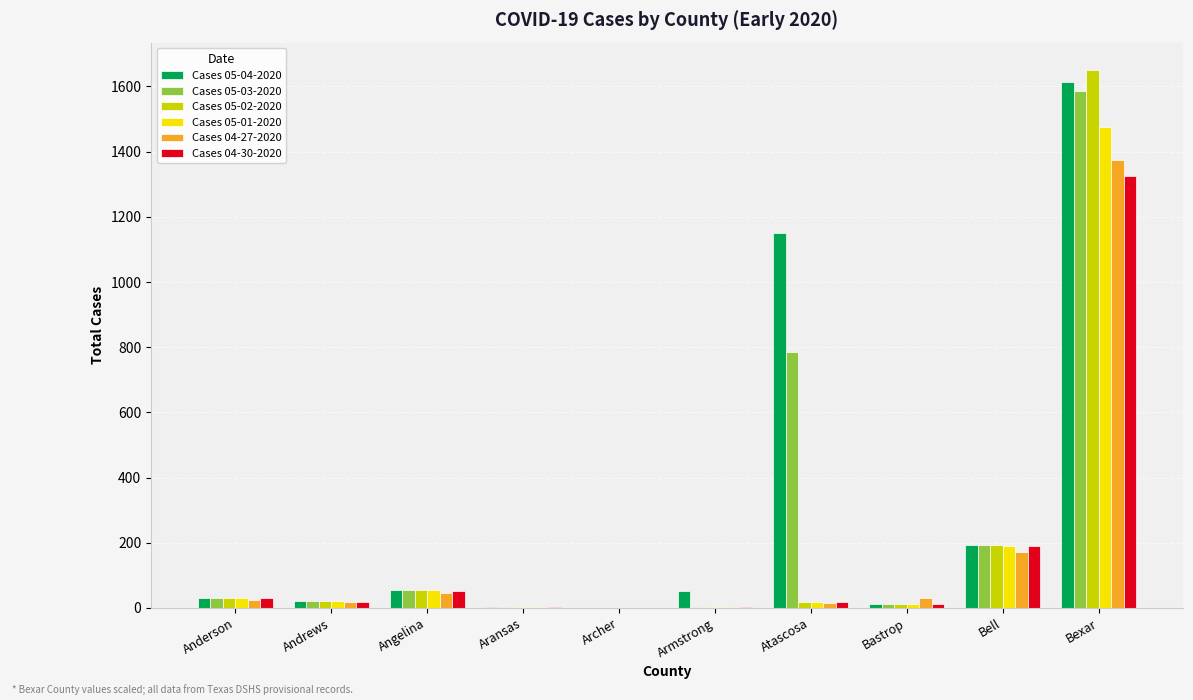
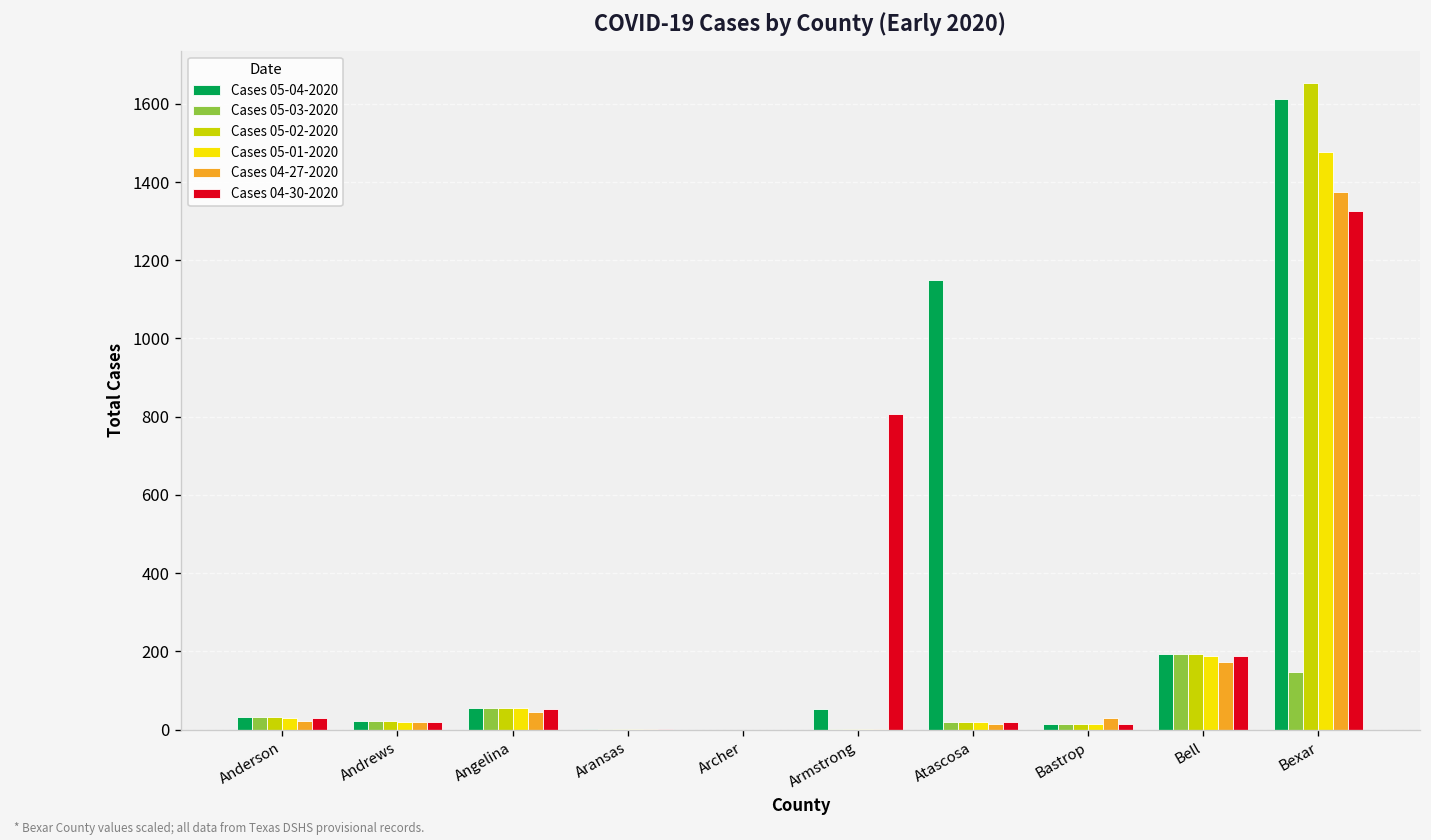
Cases 04-30-2020, Armstrong: 0 -> 810
Cases 05-03-2020, Atascosa: 790 -> 20
Cases 05-03-2020, Bexar: 1590 -> 150
